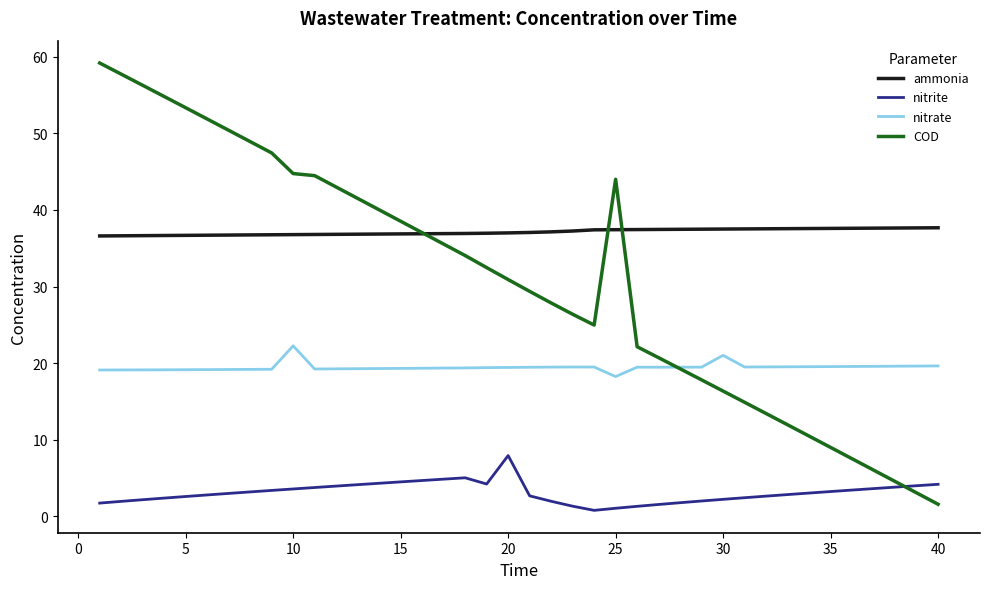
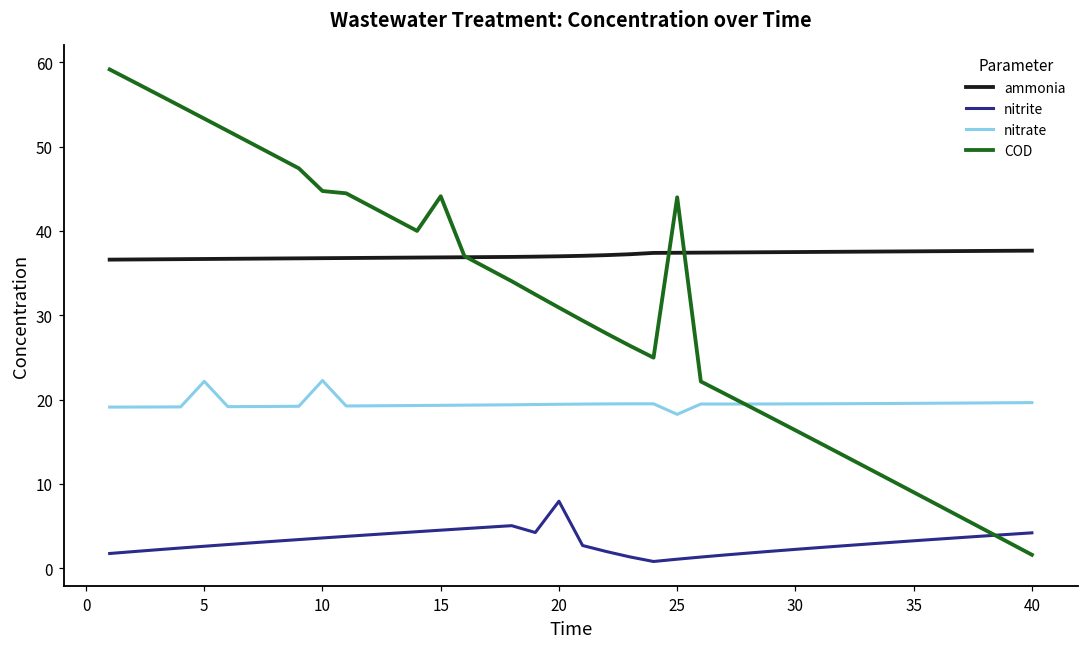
nitrate, 5: 19 -> 22
COD, 15: 39 -> 44
nitrate, 30: 21 -> 19
